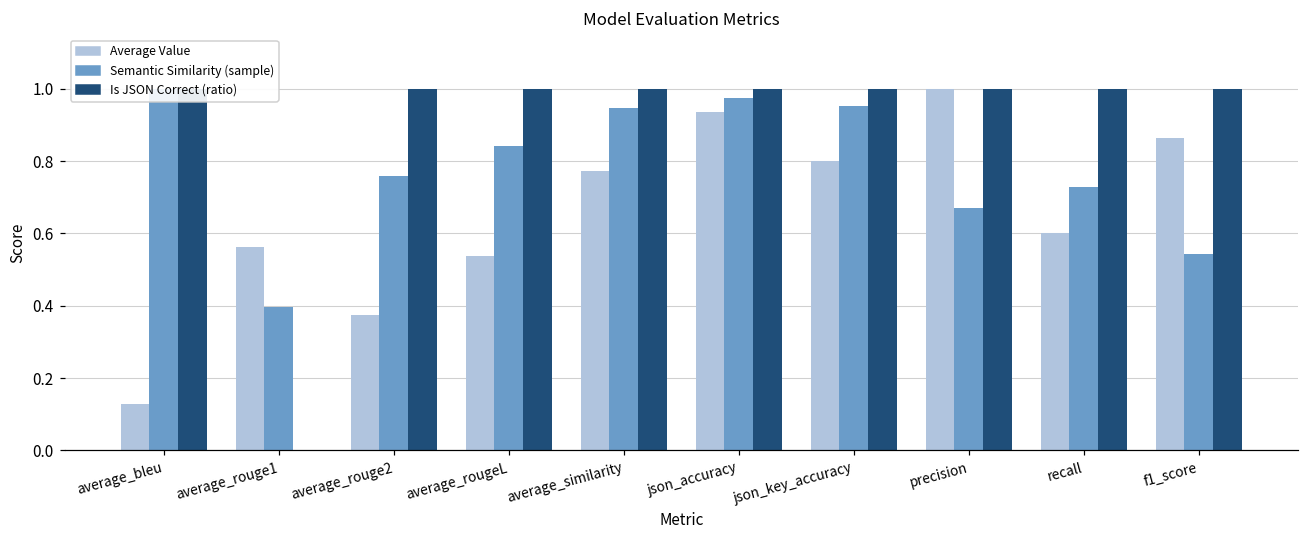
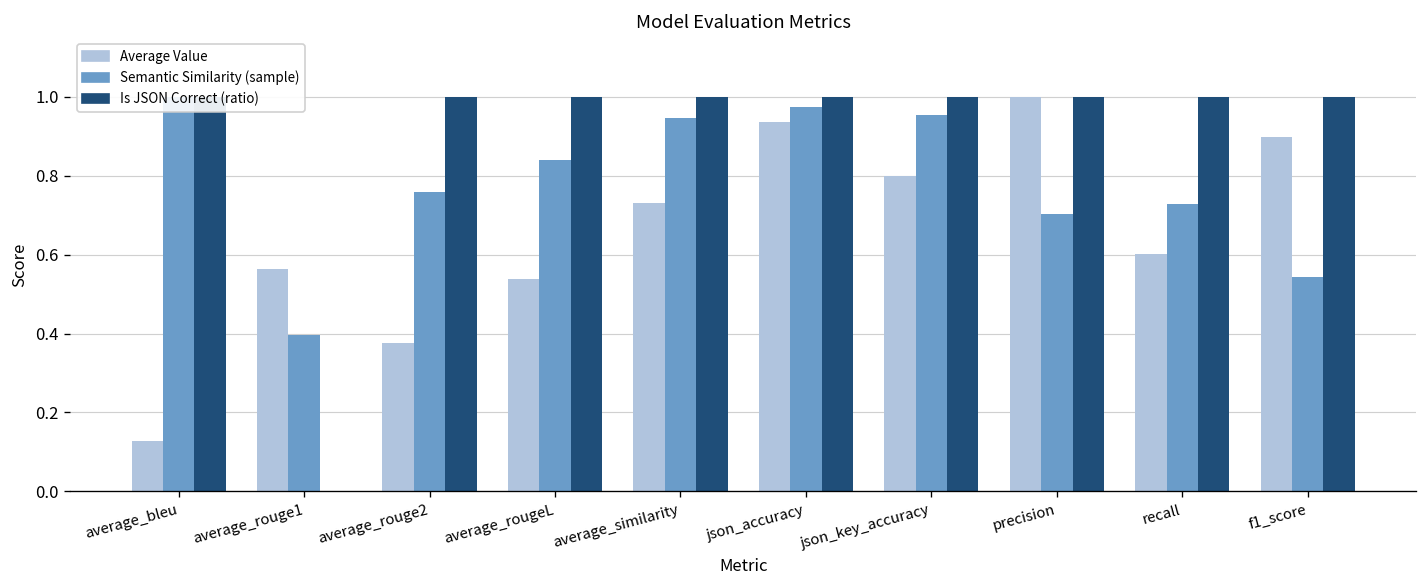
Average Value, average_similarity: 0.77 -> 0.73
Semantic Similarity (sample), precision: 0.67 -> 0.70
Average Value, f1_score: 0.86 -> 0.90
